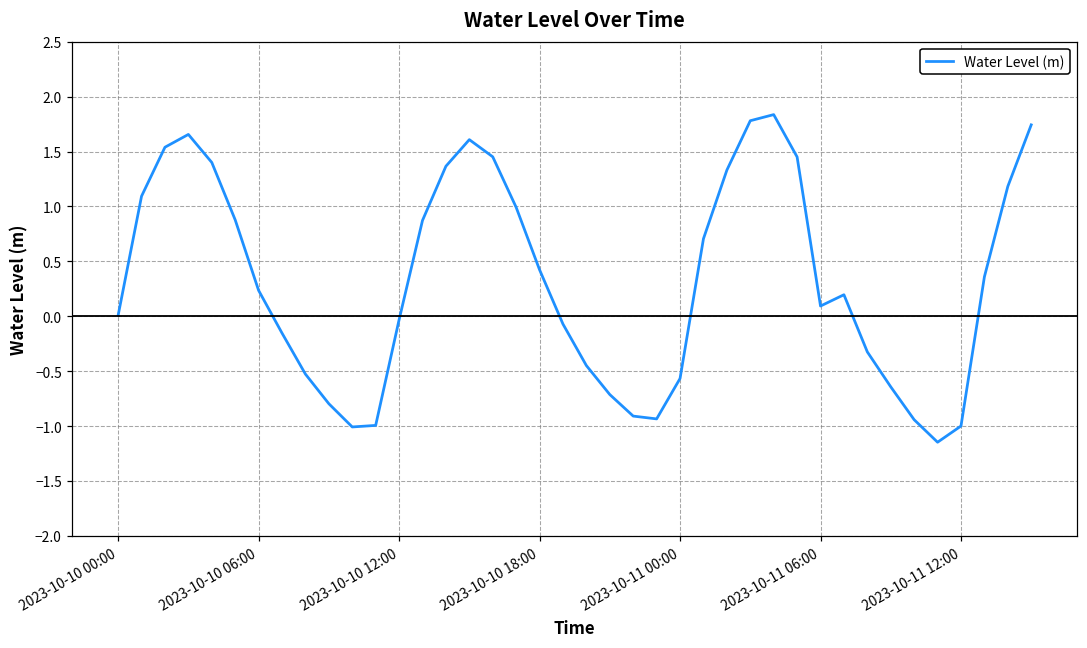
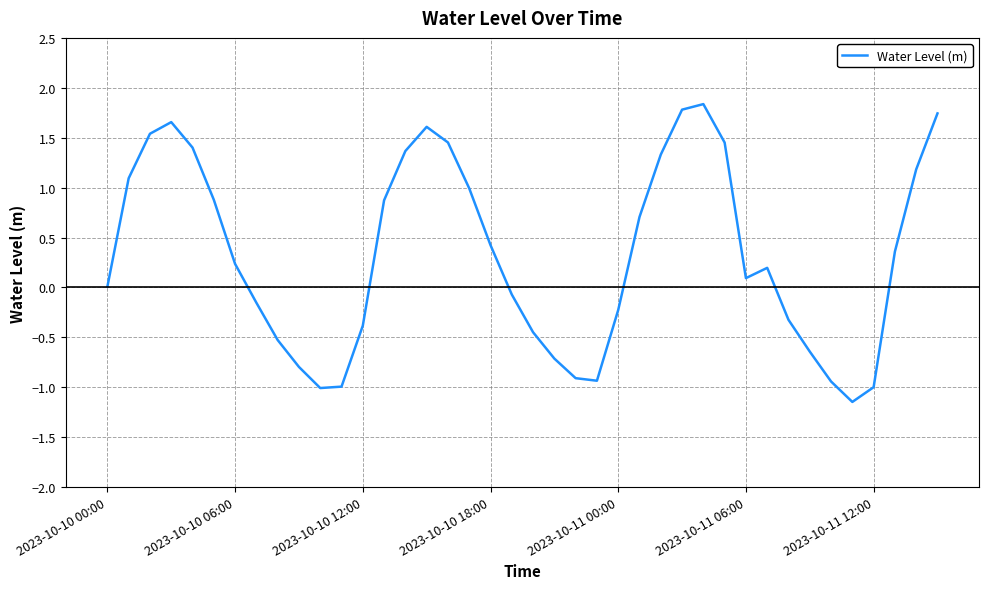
2023-10-10 12:00: 0.0 -> -0.4
2023-10-11 00:00: -0.6 -> -0.2
